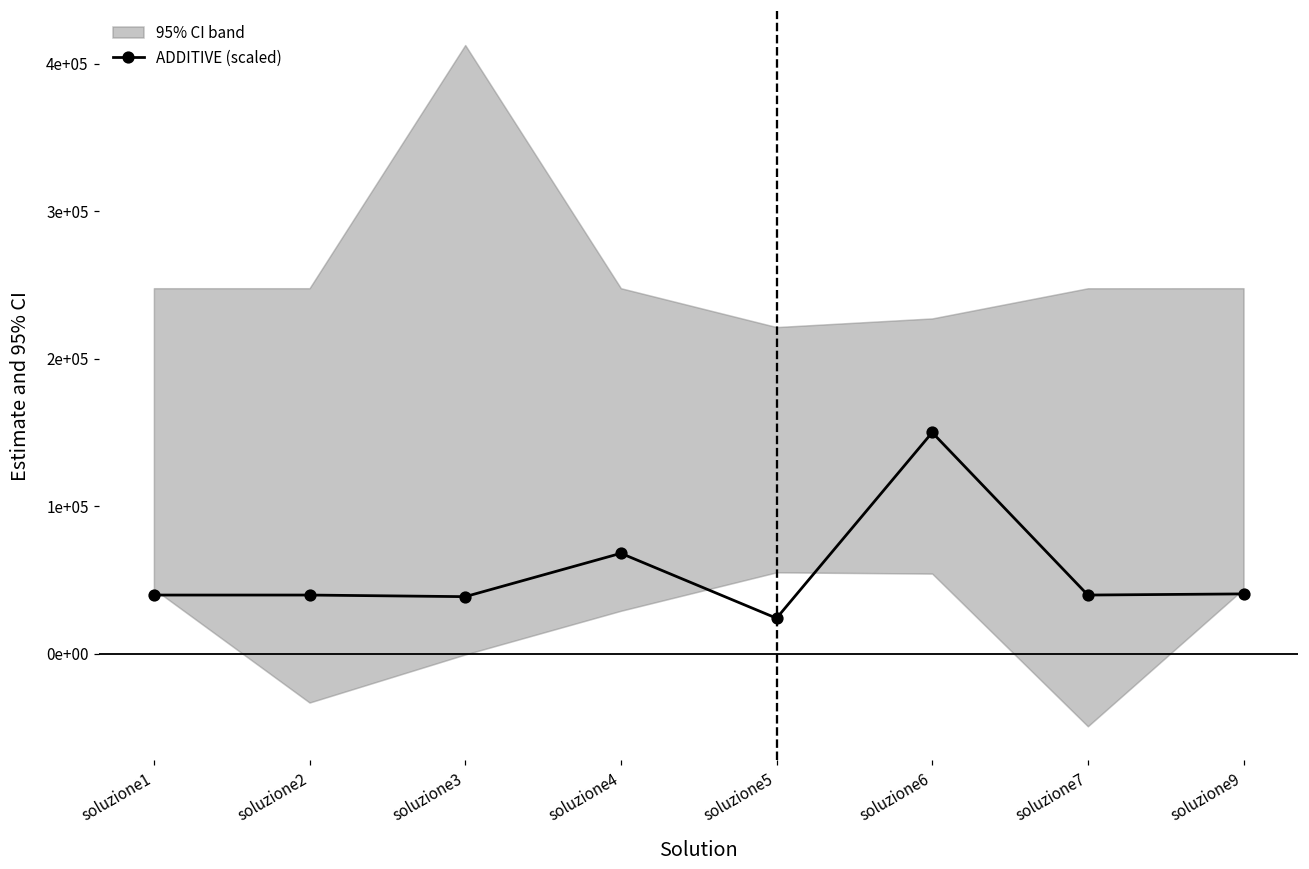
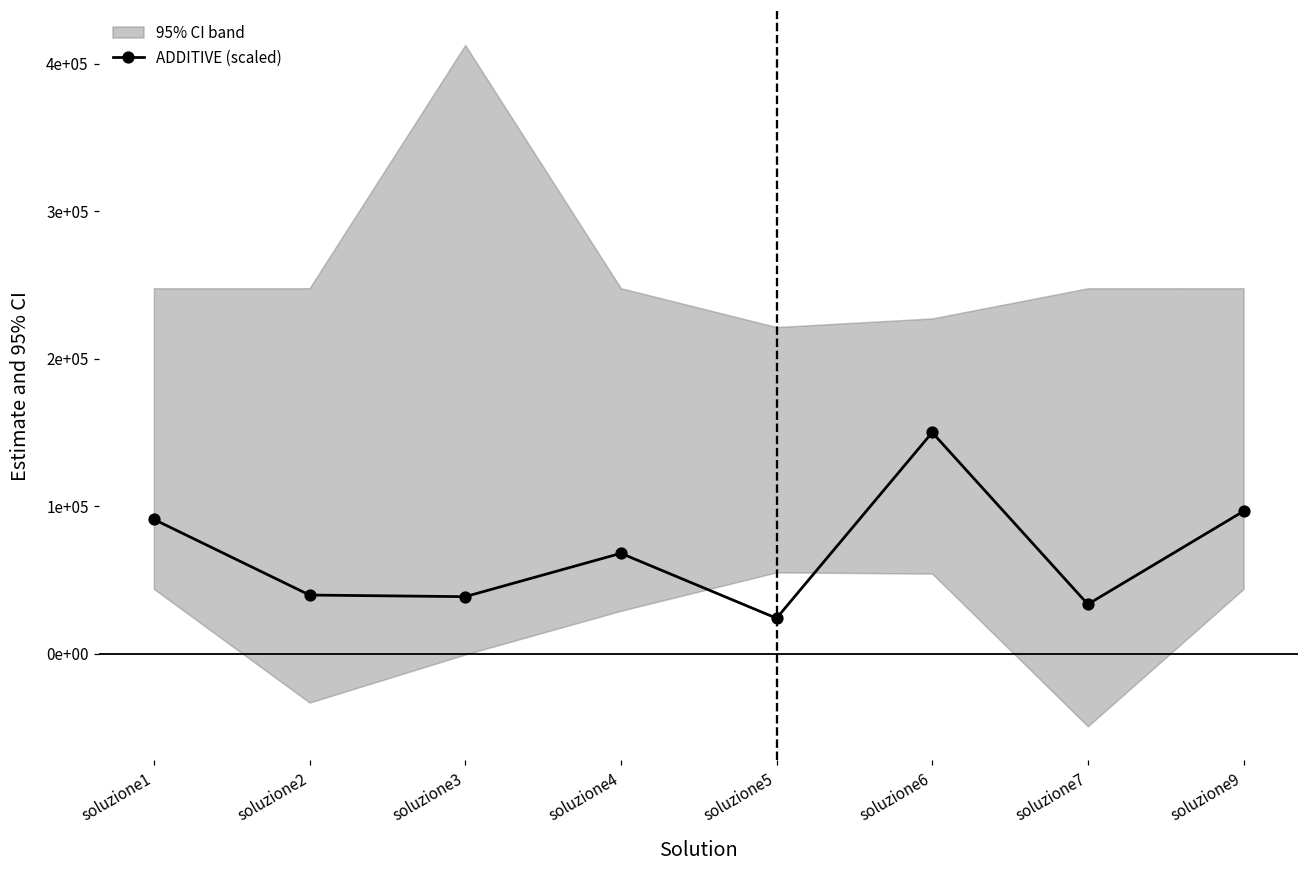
ADDITIVE (scaled), soluzione1: 40000 -> 91000
ADDITIVE (scaled), soluzione7: 40000 -> 34000
ADDITIVE (scaled), soluzione9: 41000 -> 97000
